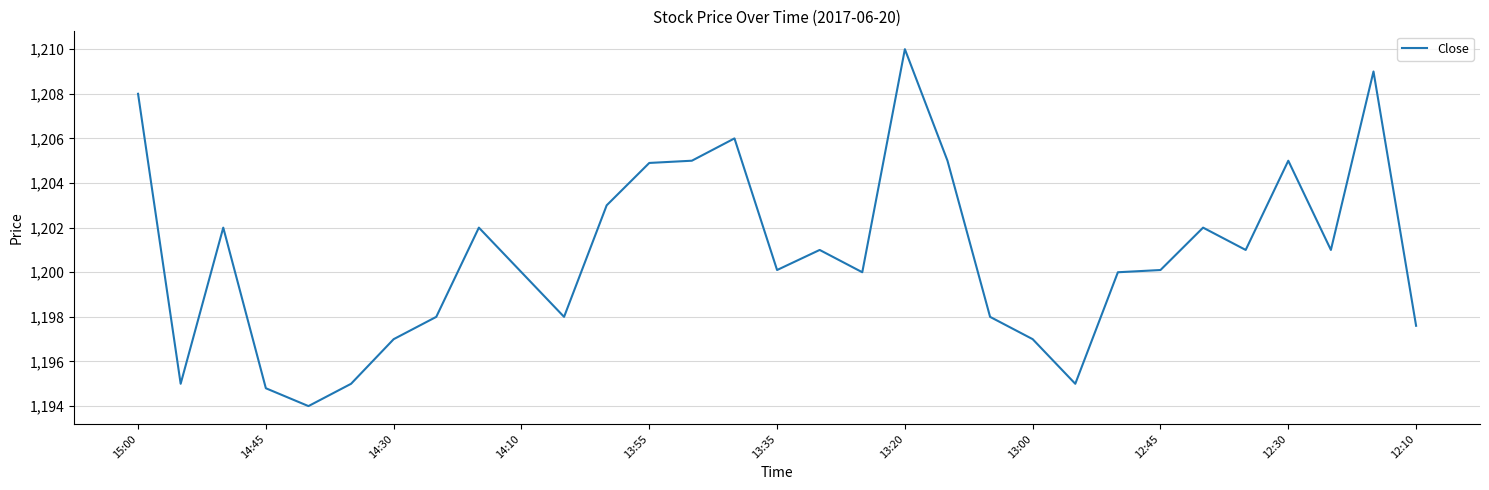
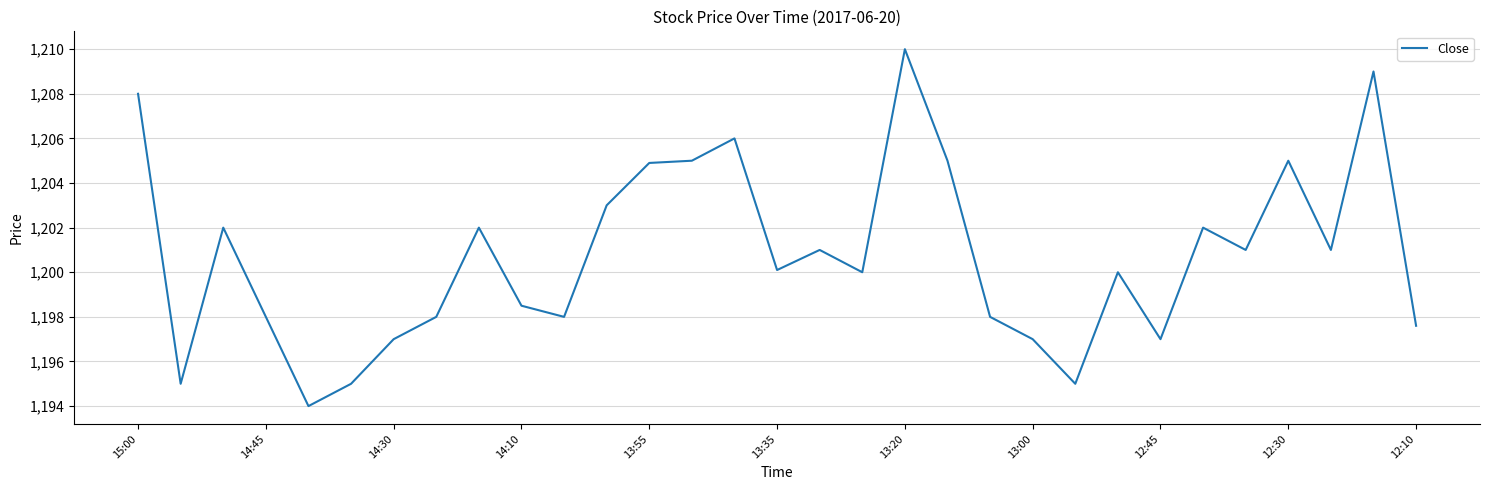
14:45: 1,194.8 -> 1,198.0
14:10: 1,200.0 -> 1,198.5
12:45: 1,200.1 -> 1,197.0
